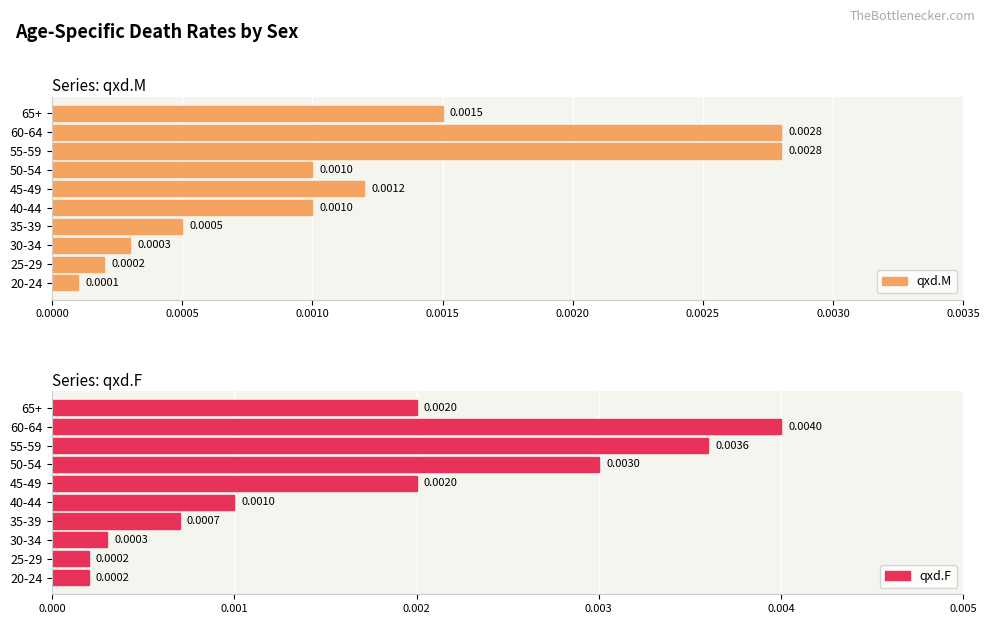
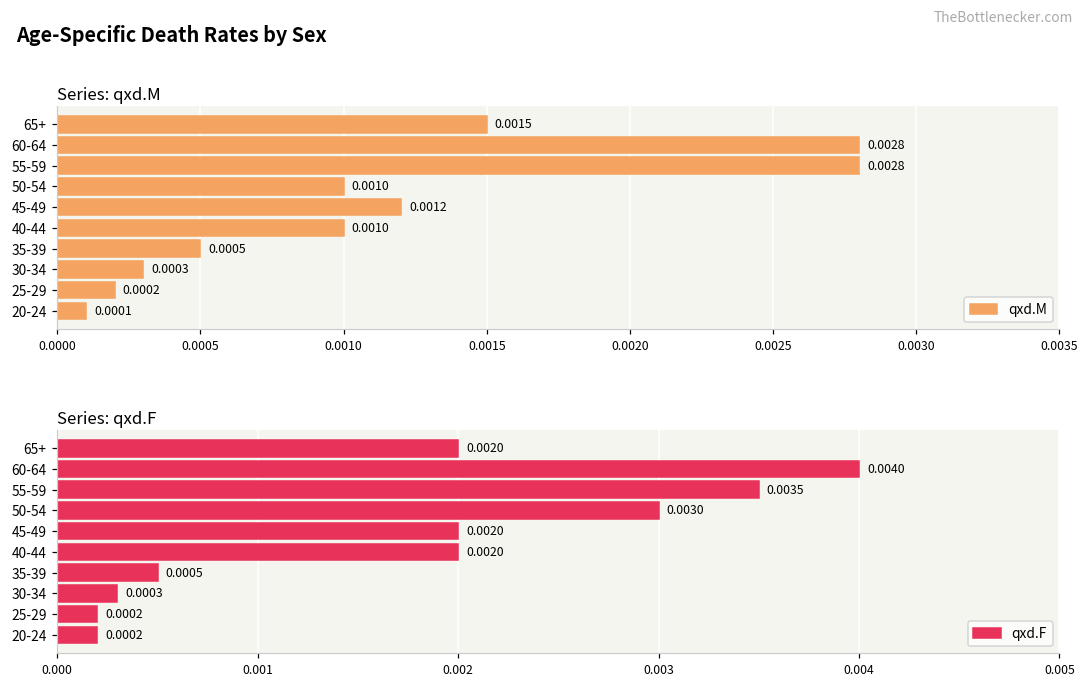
Series: qxd.F, 55-59: 0.0036 -> 0.0035
Series: qxd.F, 40-44: 0.0010 -> 0.0020
Series: qxd.F, 35-39: 0.0007 -> 0.0005
